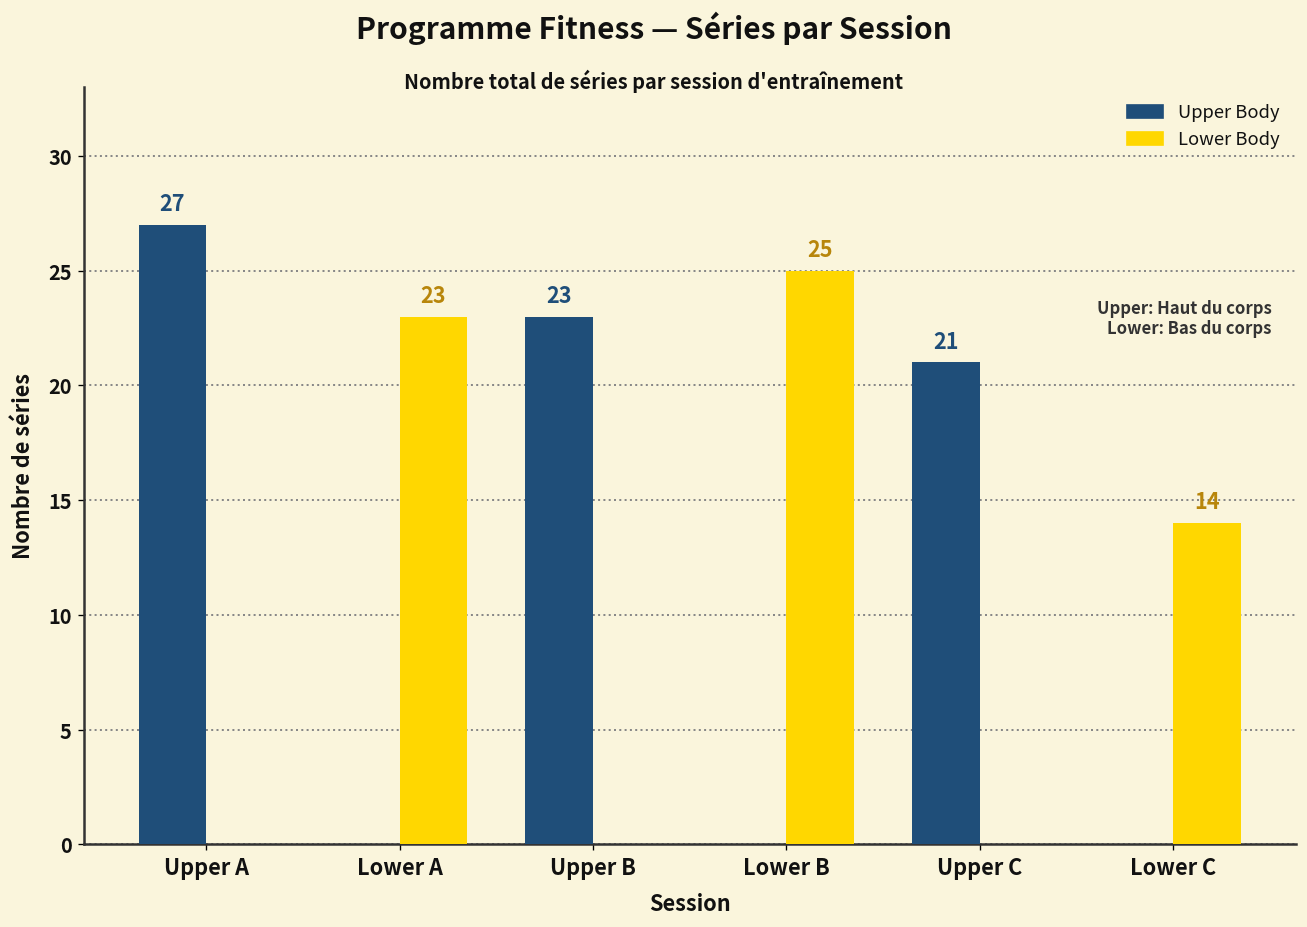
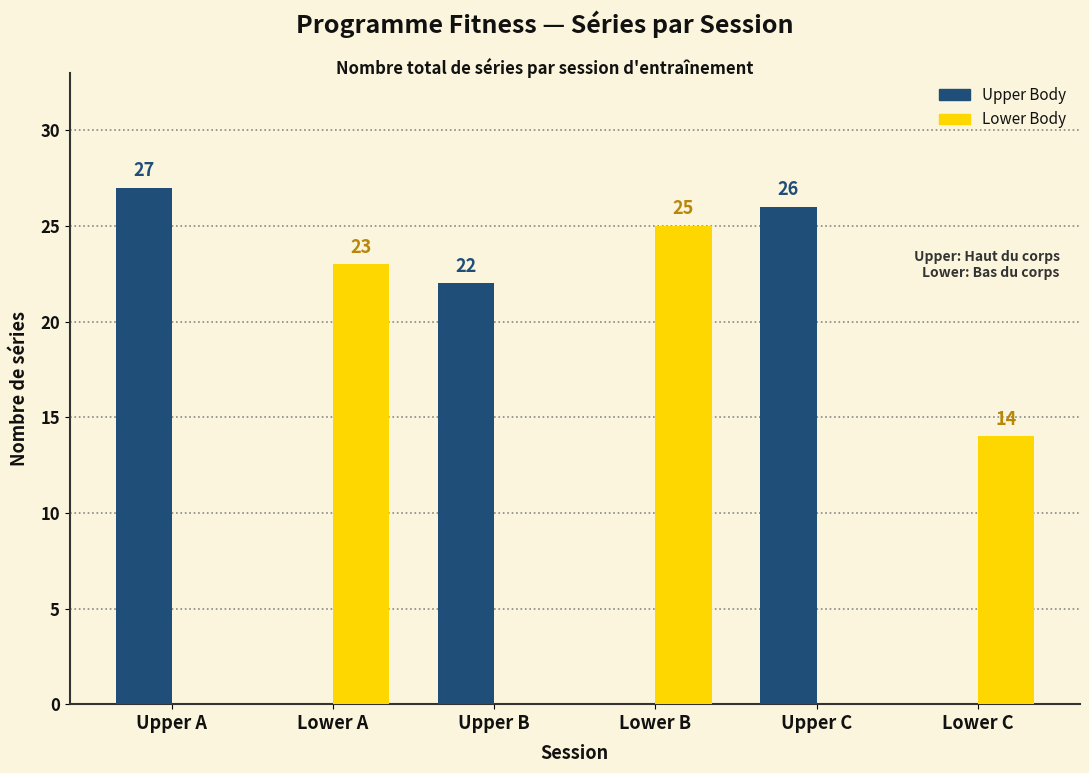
Upper Body, Upper B: 23 -> 22
Upper Body, Upper C: 21 -> 26
